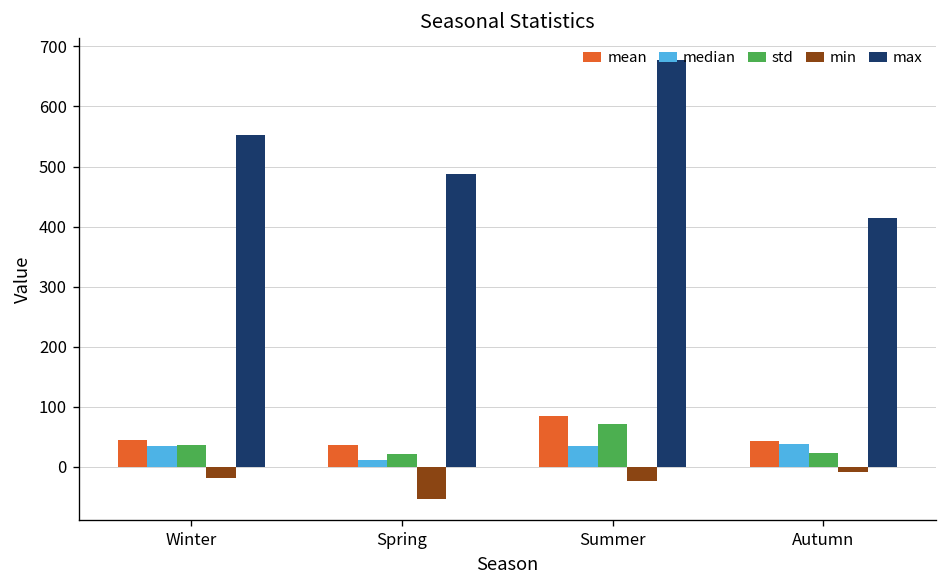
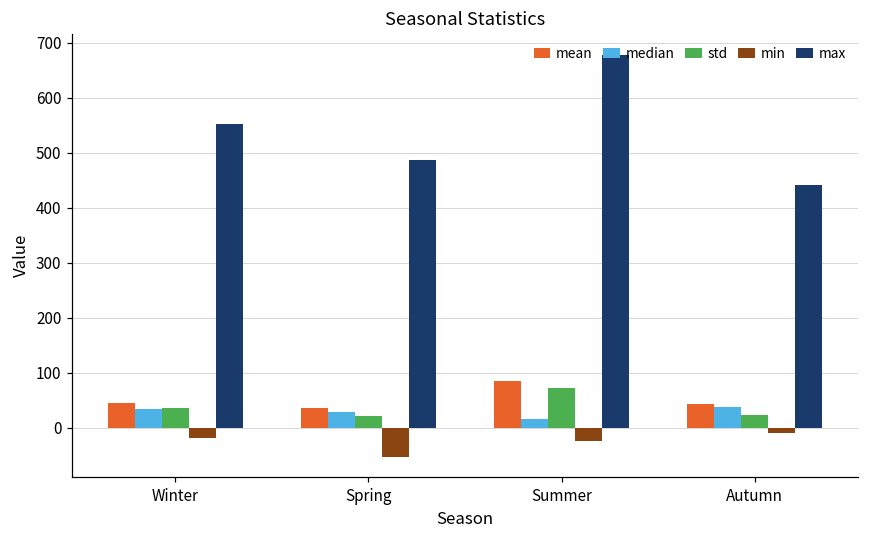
median, Spring: 10 -> 30
median, Summer: 30 -> 20
max, Autumn: 410 -> 440
